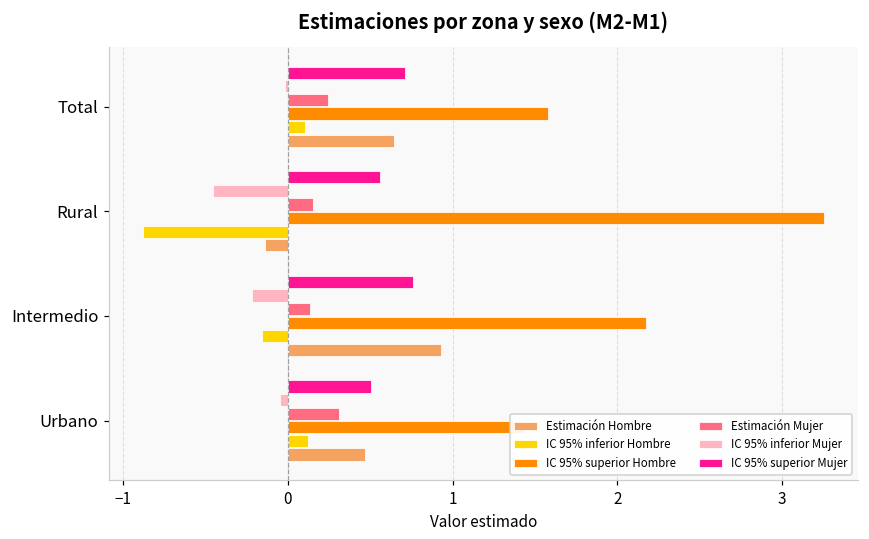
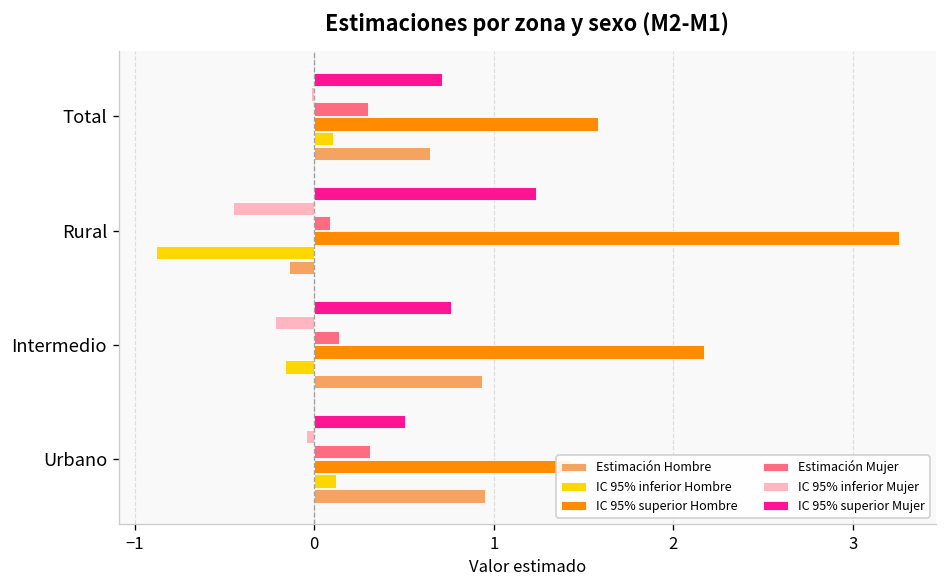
Estimación Mujer, Total: 0.25 -> 0.30
IC 95% superior Mujer, Rural: 0.56 -> 1.23
Estimación Mujer, Rural: 0.15 -> 0.09
Estimación Hombre, Urbano: 0.47 -> 0.95
